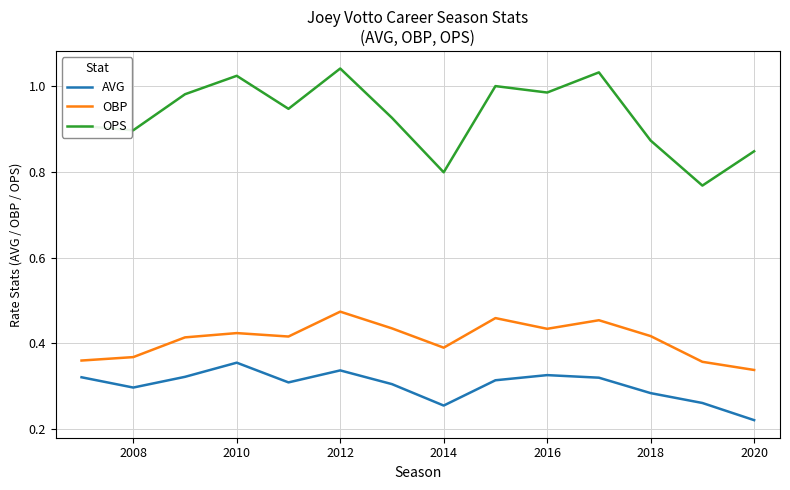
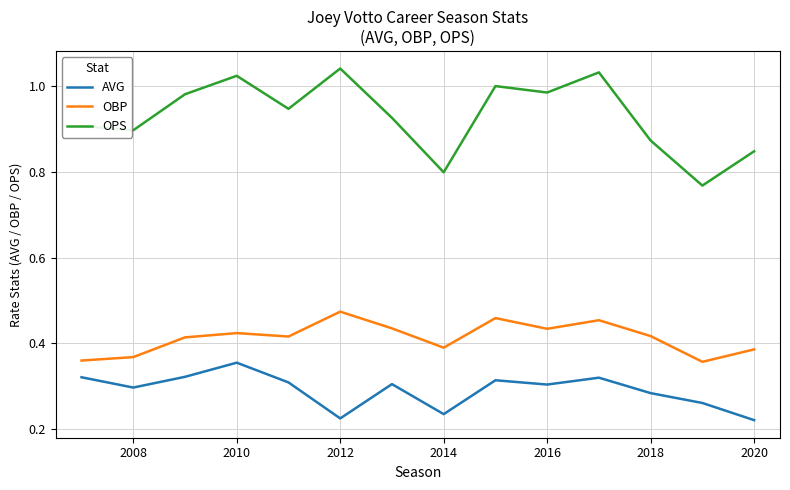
AVG, 2012: 0.34 -> 0.23
AVG, 2014: 0.26 -> 0.24
AVG, 2016: 0.33 -> 0.30
OBP, 2020: 0.34 -> 0.39
